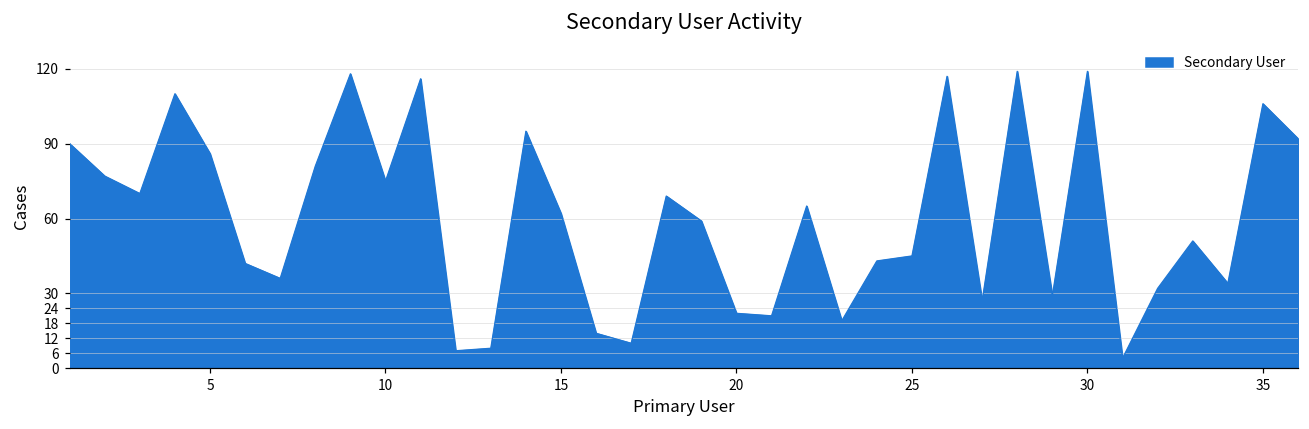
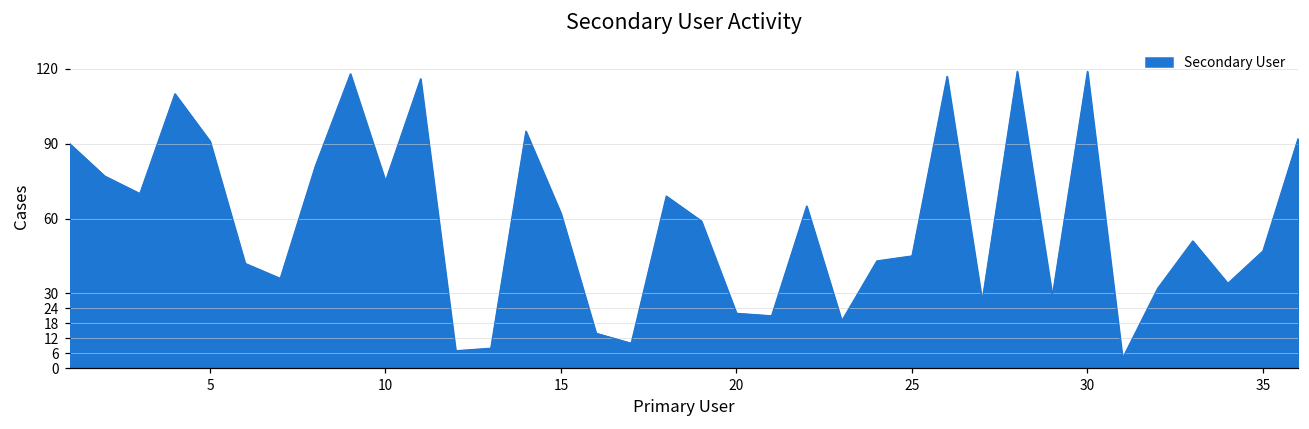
5: 86 -> 91
35: 106 -> 47
